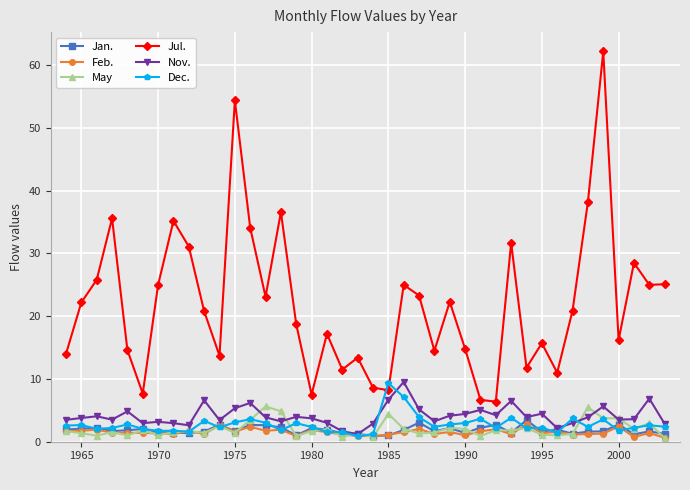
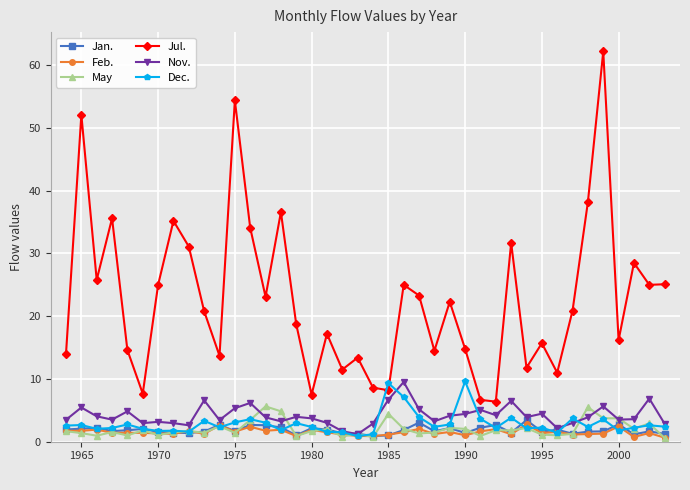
Jul., 1965: 22 -> 52
Nov., 1965: 4 -> 5
Dec., 1990: 3 -> 10
